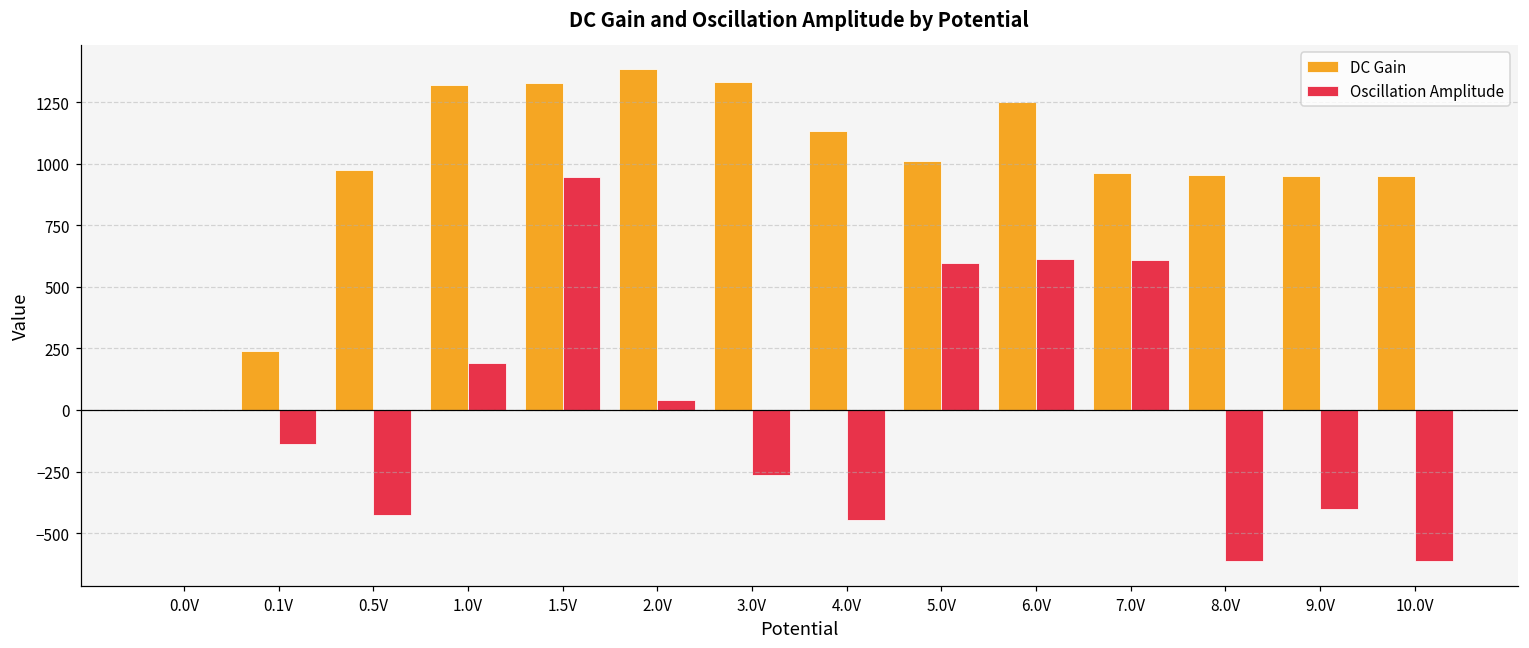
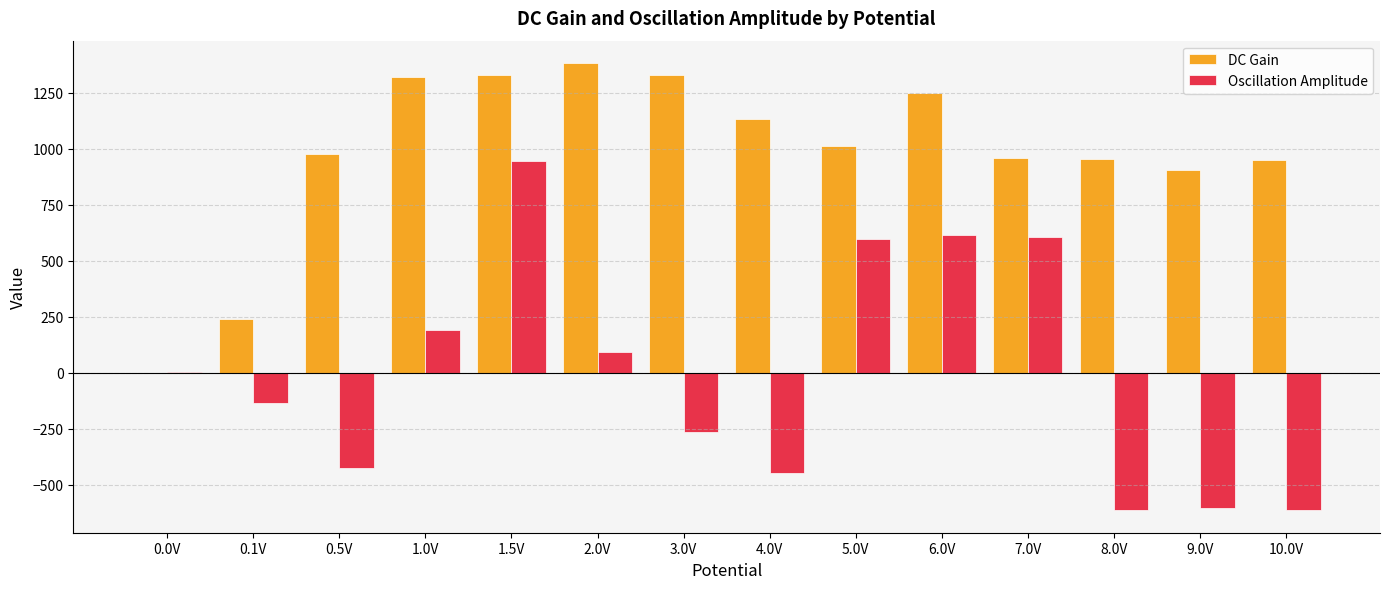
Oscillation Amplitude, 2.0V: 40 -> 90
DC Gain, 9.0V: 950 -> 900
Oscillation Amplitude, 9.0V: -400 -> -600
